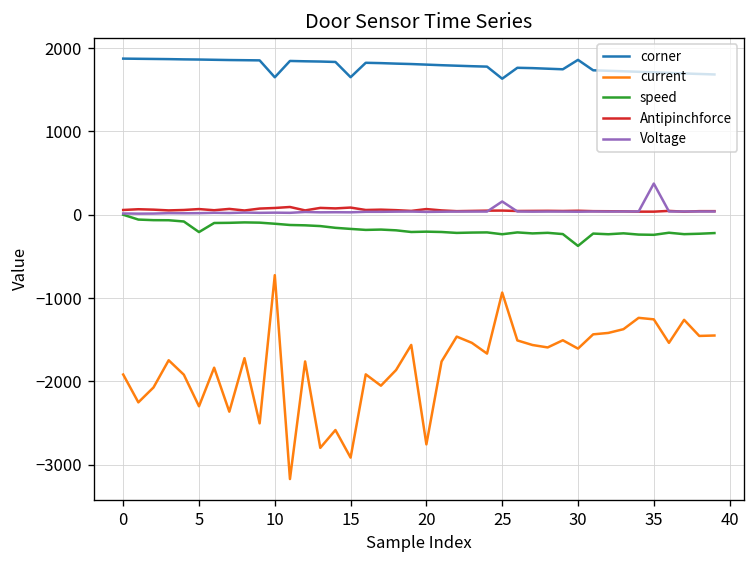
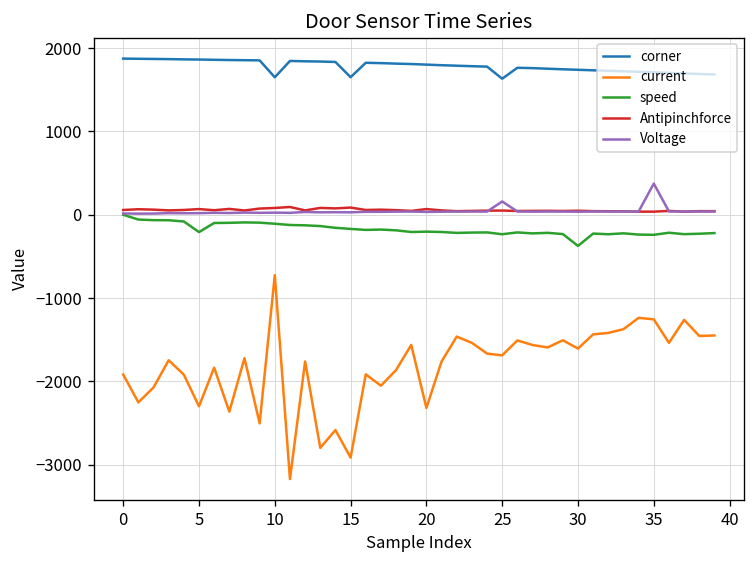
current, 20: -2800 -> -2300
current, 25: -900 -> -1700
corner, 30: 1900 -> 1700
